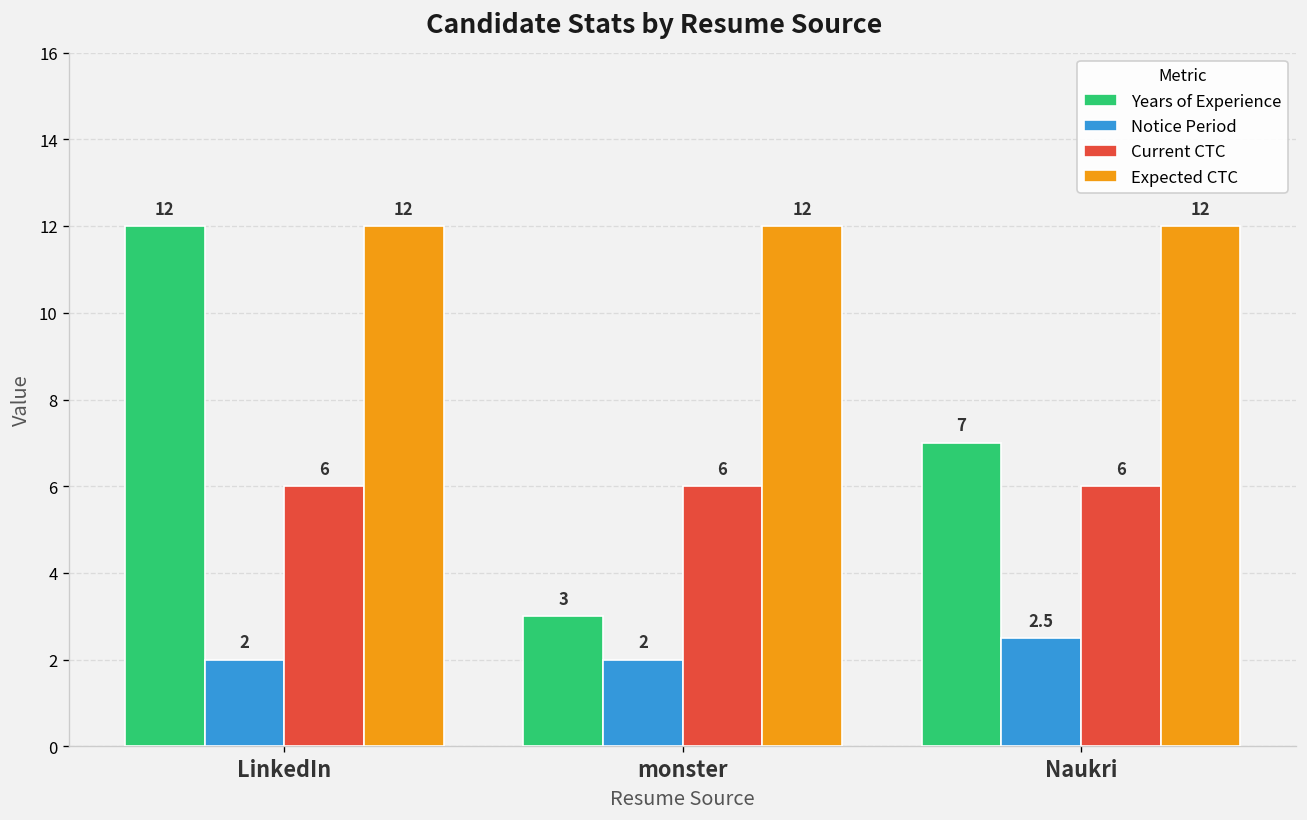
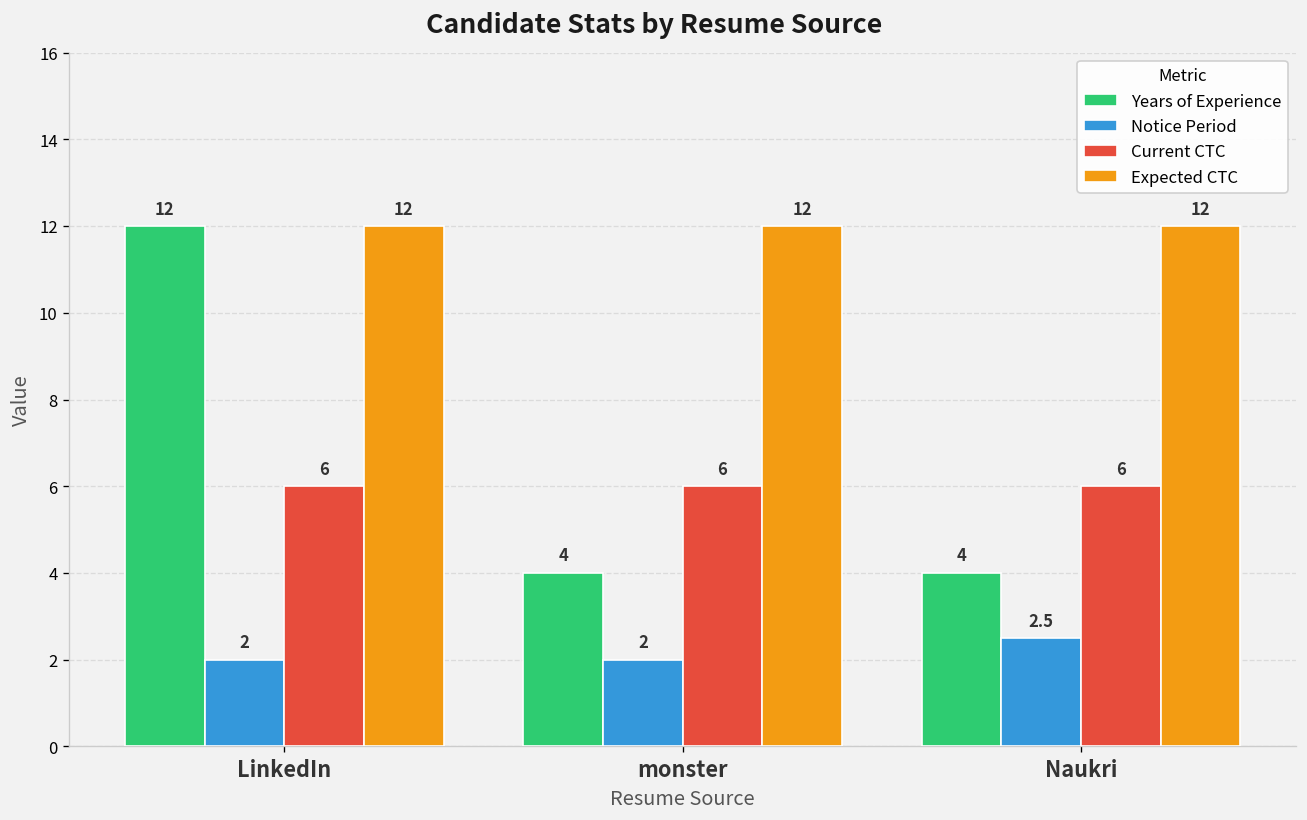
Years of Experience, monster: 3 -> 4
Years of Experience, Naukri: 7 -> 4
